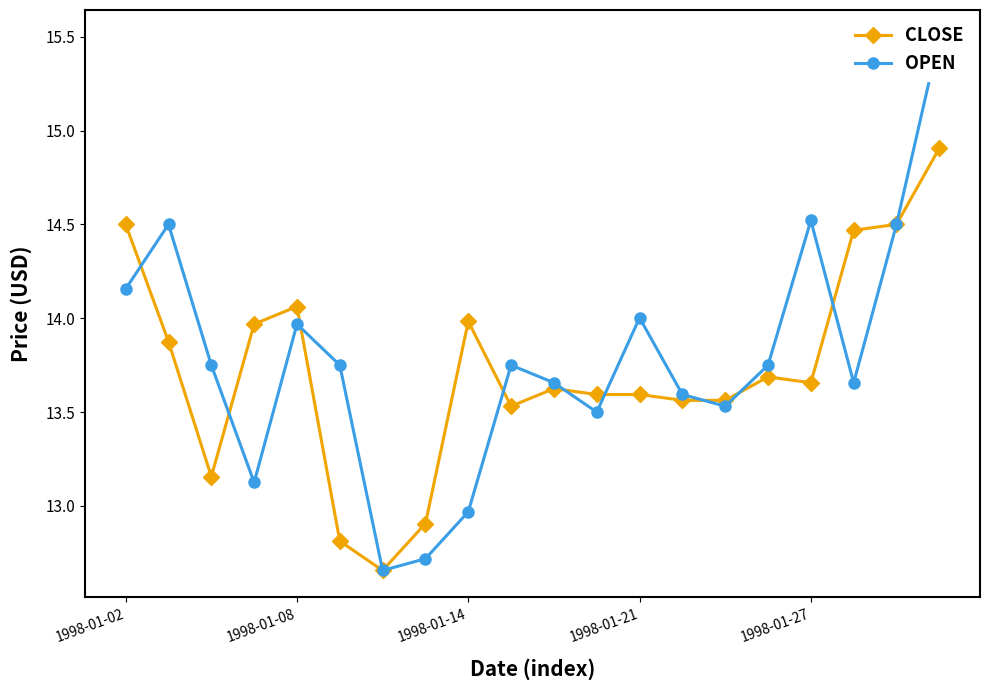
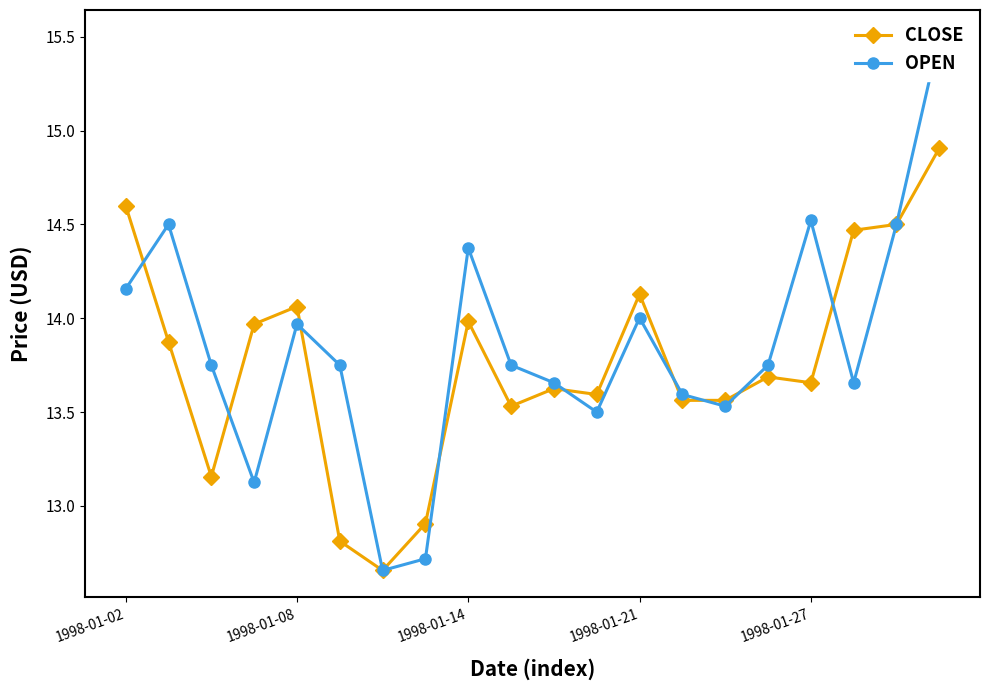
CLOSE, 1998-01-02: 14.5 -> 14.6
OPEN, 1998-01-14: 12.97 -> 14.37
CLOSE, 1998-01-21: 13.59 -> 14.13
